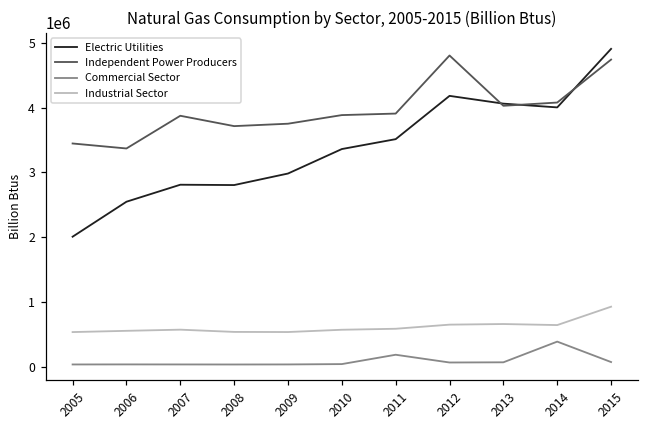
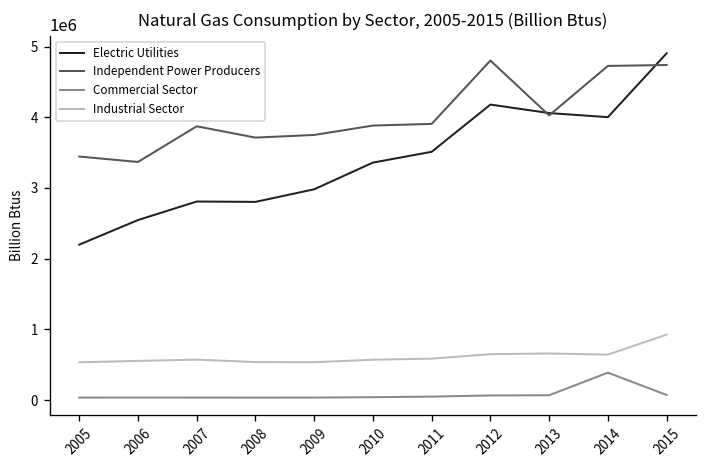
Electric Utilities, 2005: 2000000 -> 2200000
Commercial Sector, 2011: 200000 -> 0
Independent Power Producers, 2014: 4100000 -> 4700000
